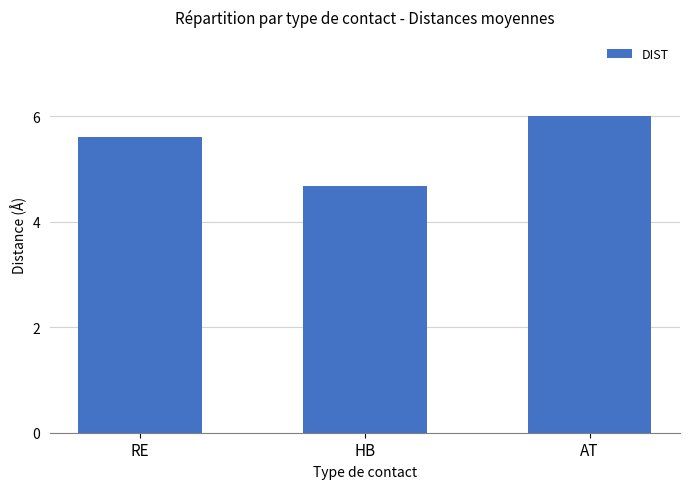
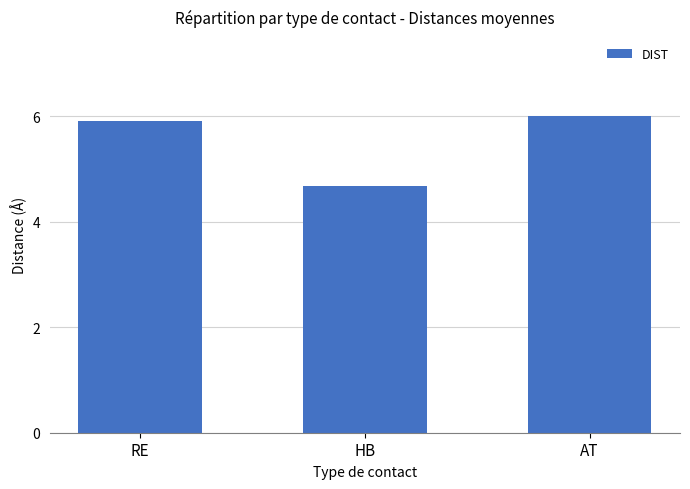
RE: 5.6 -> 5.9
